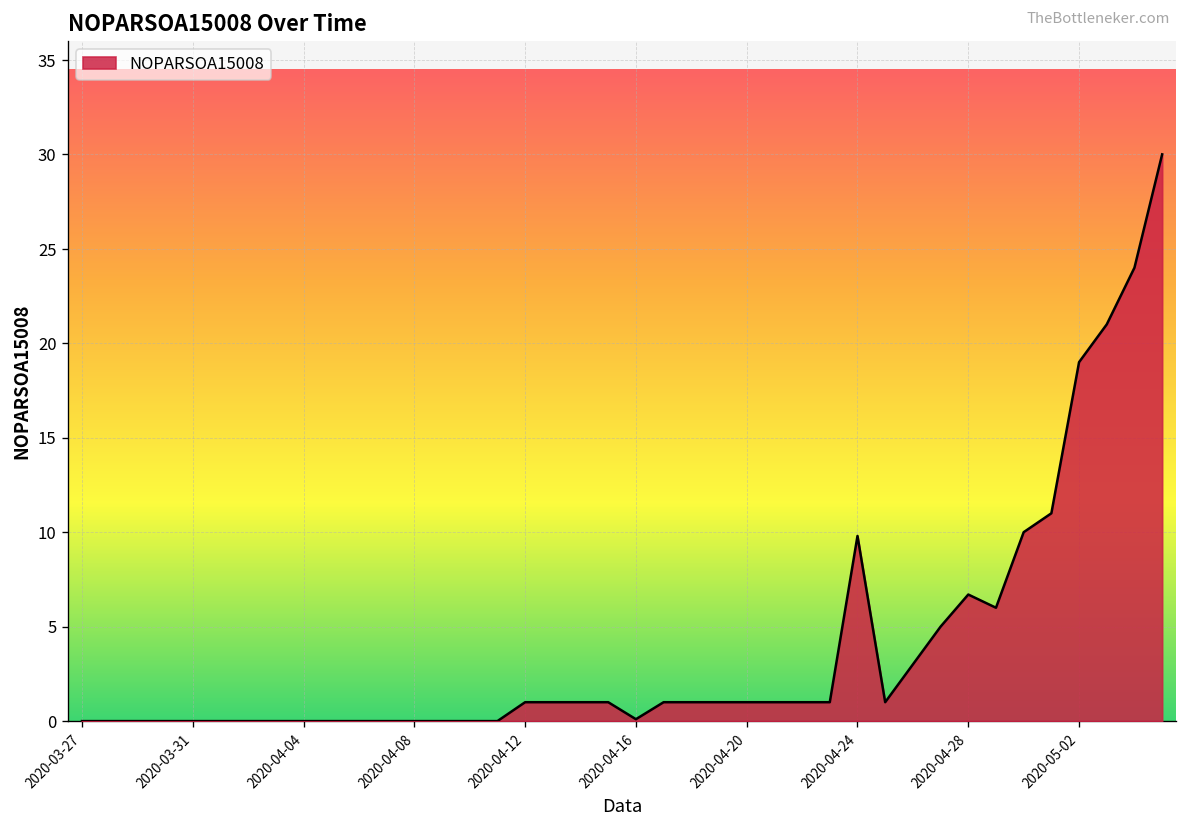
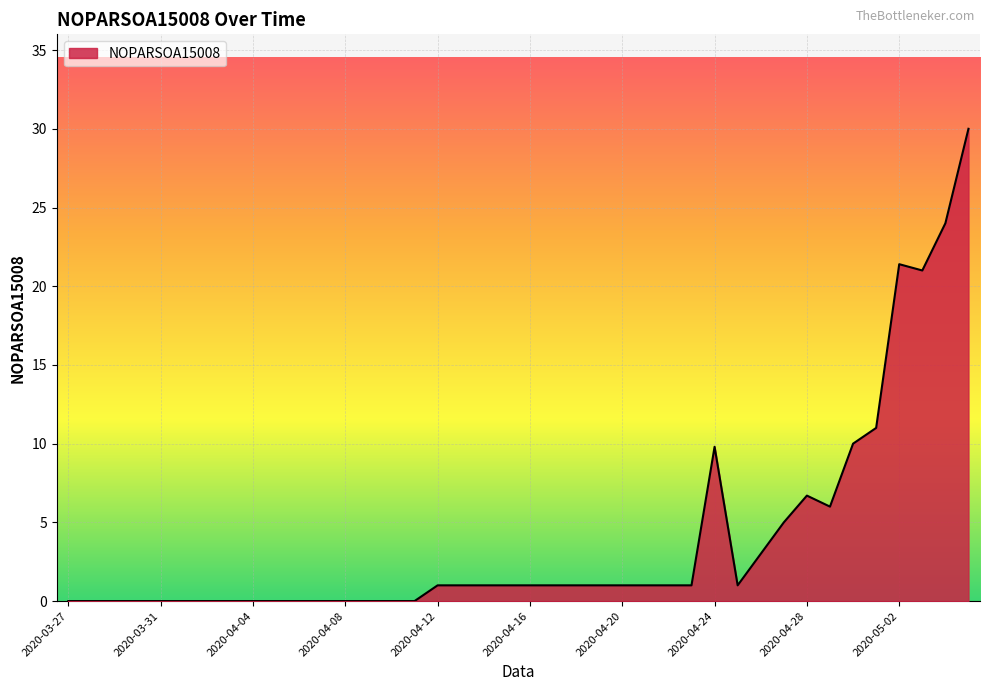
2020-04-16: 0.1 -> 1.0
2020-05-02: 19.0 -> 21.4
